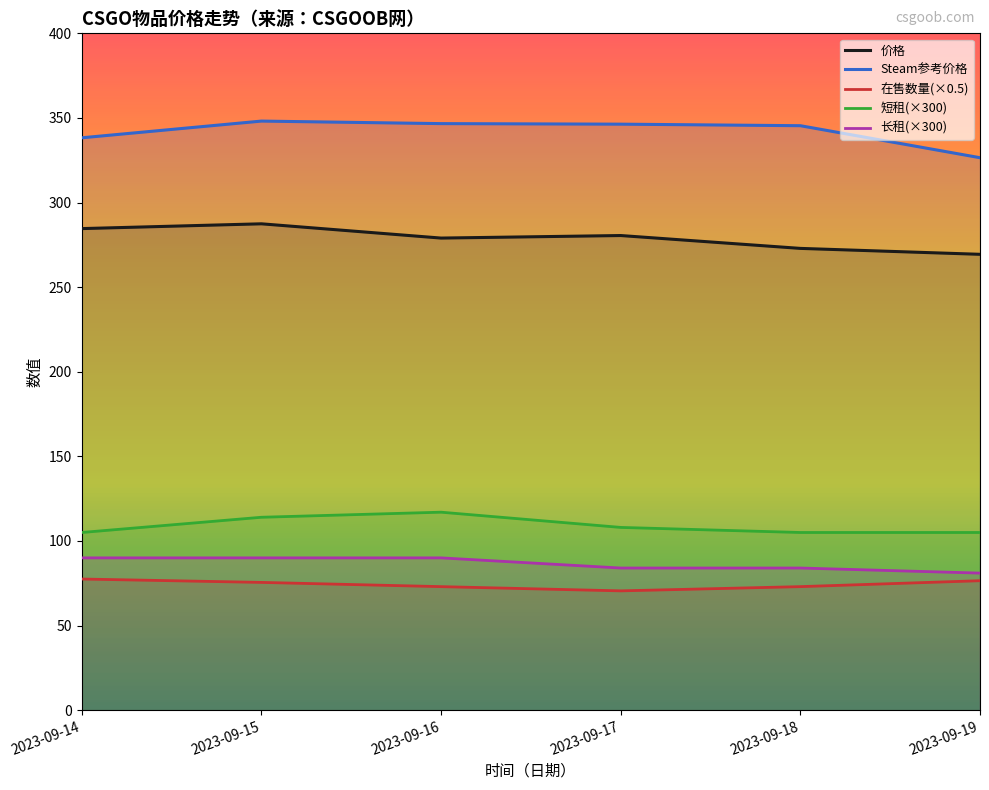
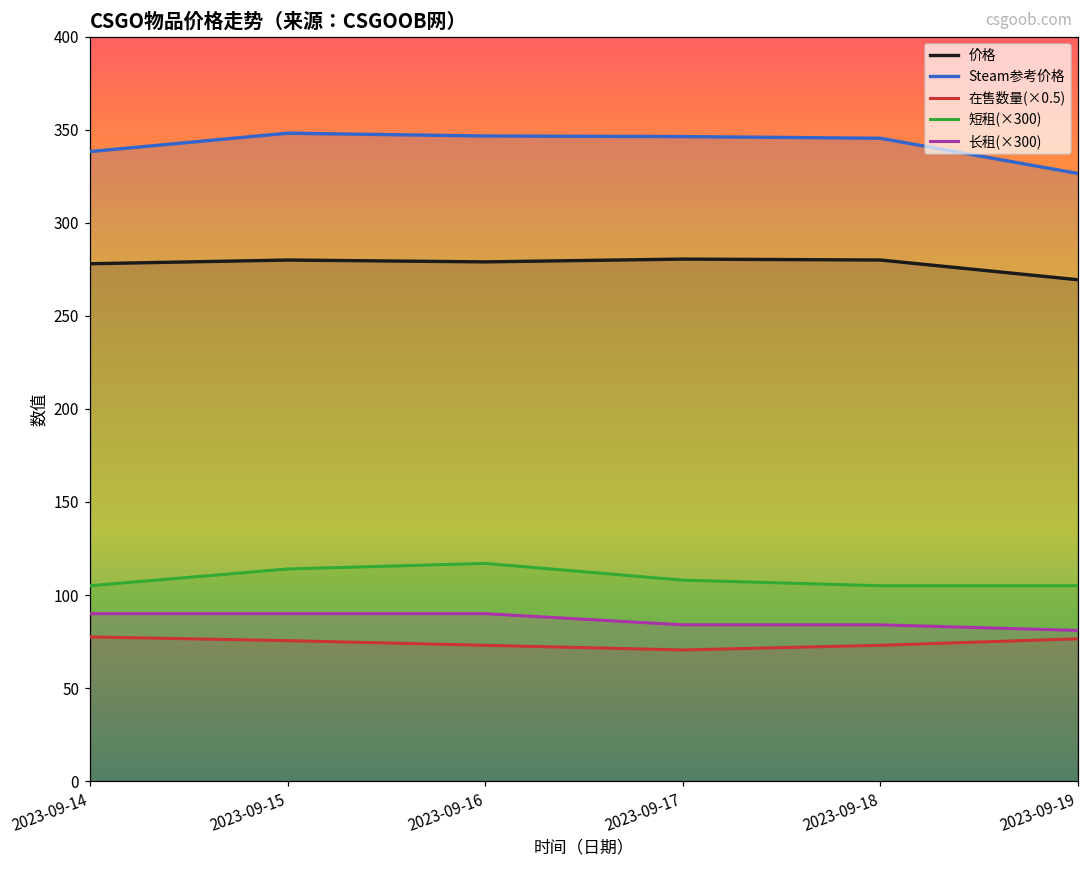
价格, 2023-09-14: 285 -> 278
价格, 2023-09-15: 287 -> 280
价格, 2023-09-18: 273 -> 280
